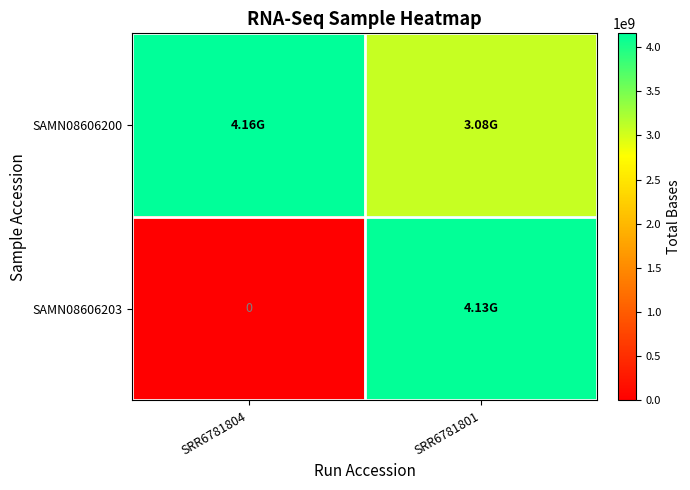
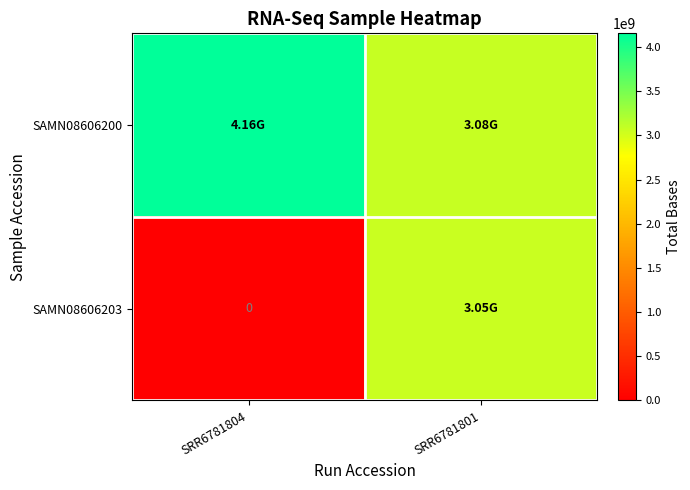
SAMN08606203, SRR6781801: 4.13G -> 3.05G
